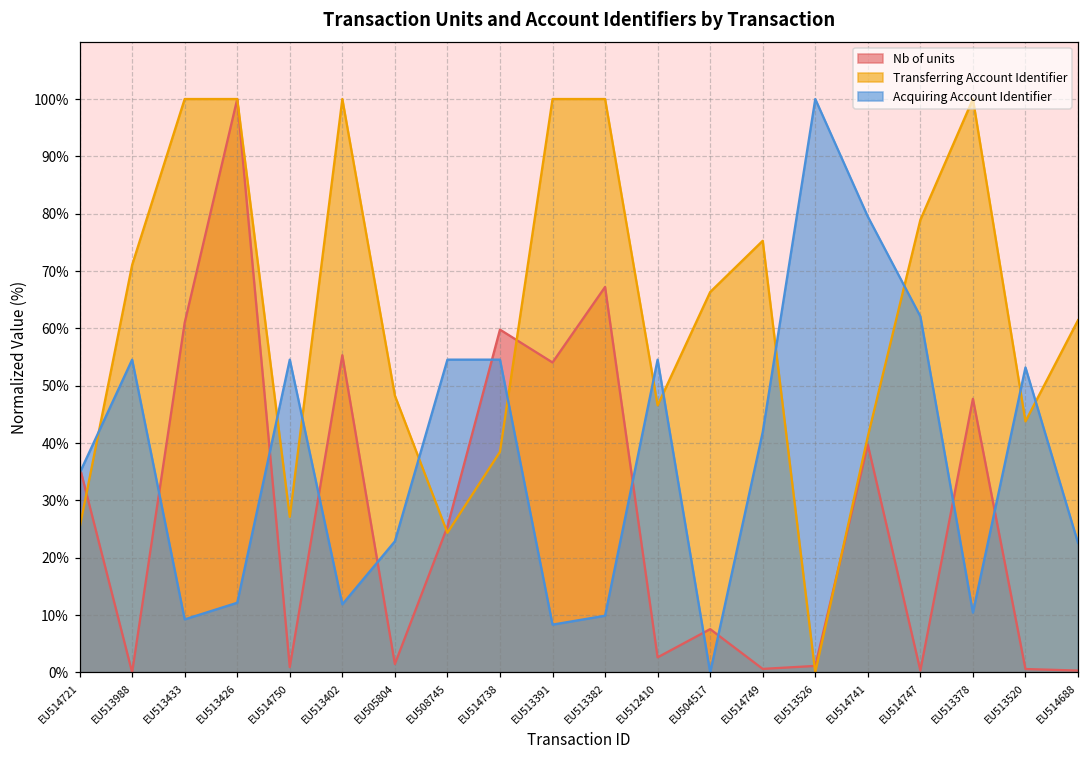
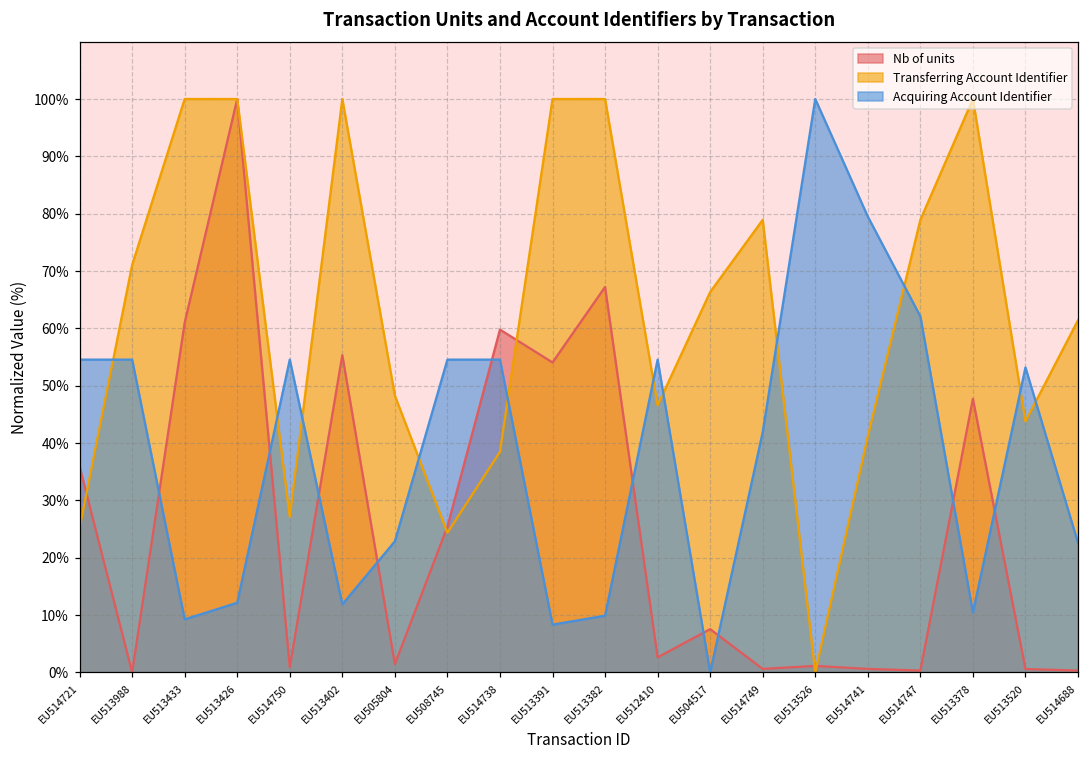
Acquiring Account Identifier, EU514721: 35% -> 55%
Transferring Account Identifier, EU514749: 75% -> 79%
Nb of units, EU514741: 40% -> 1%
